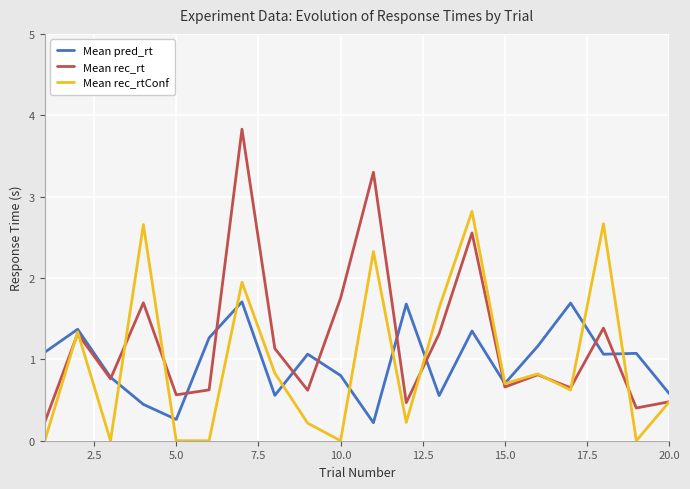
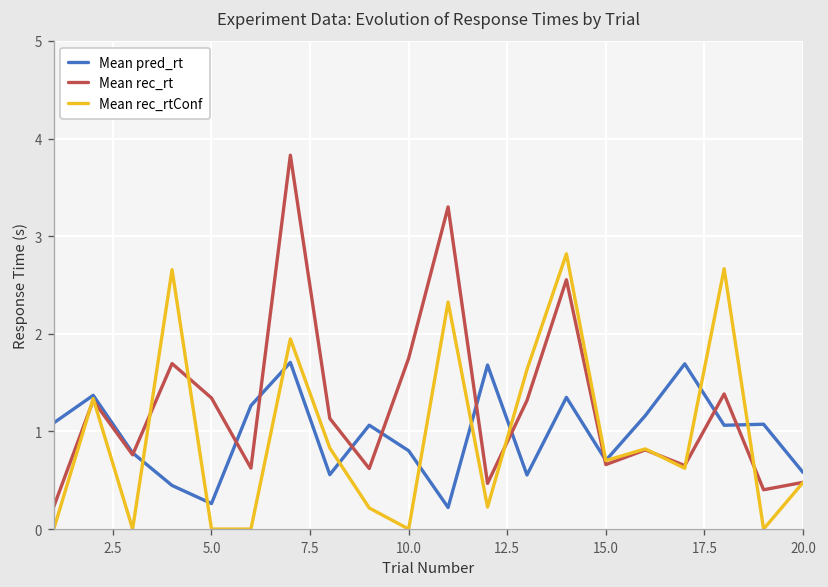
Mean rec_rt, 5.0: 0.6 -> 1.3
